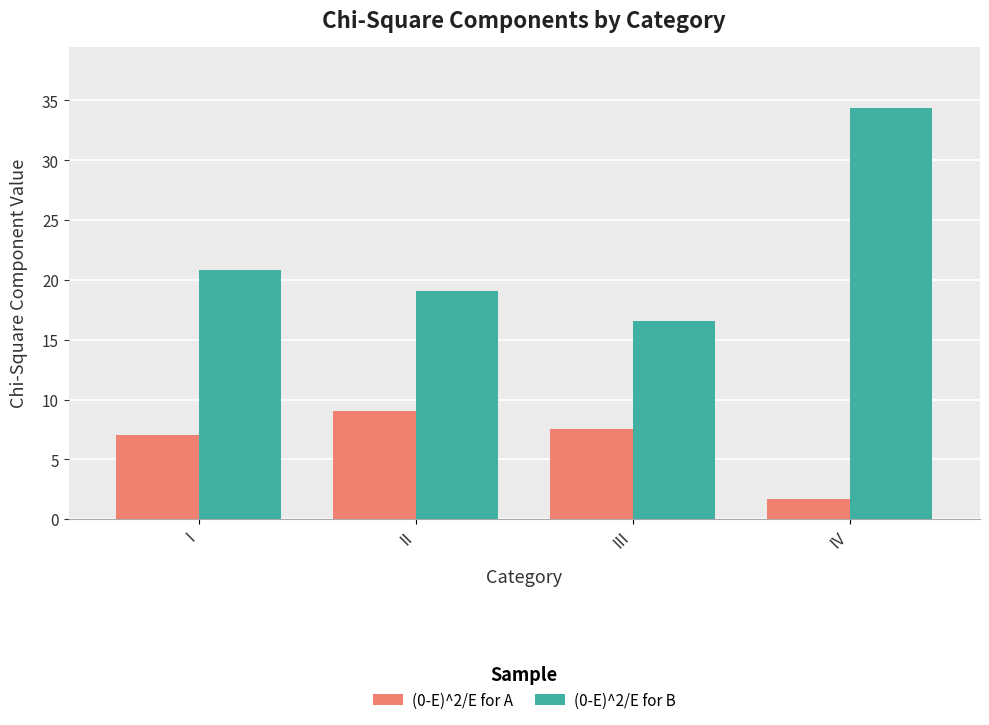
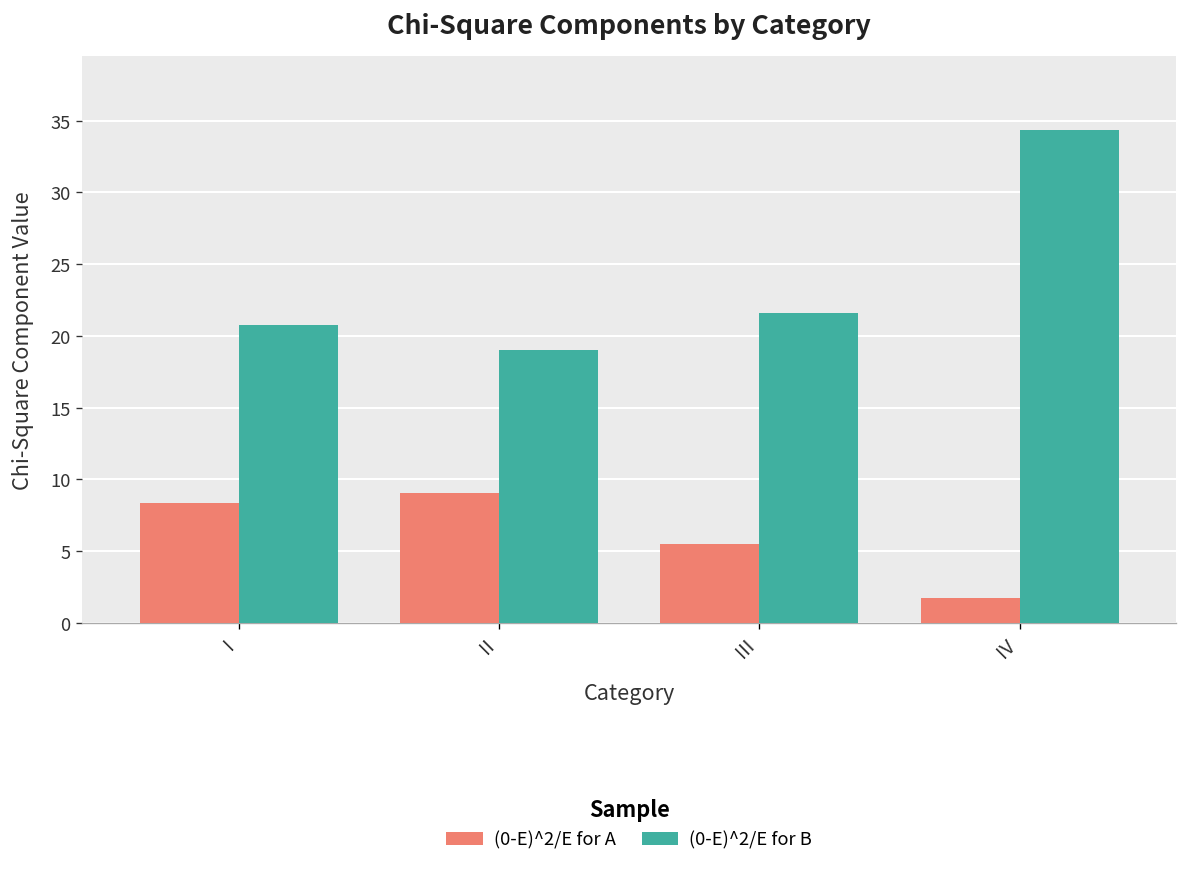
(0-E)^2/E for A, I: 7.0 -> 8.4
(0-E)^2/E for A, III: 7.5 -> 5.5
(0-E)^2/E for B, III: 16.6 -> 21.6
